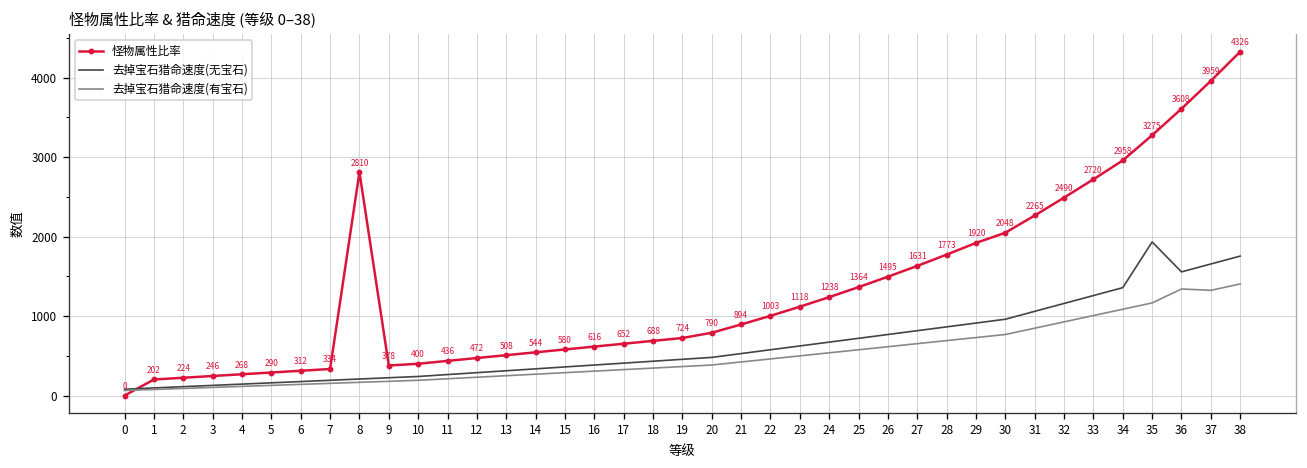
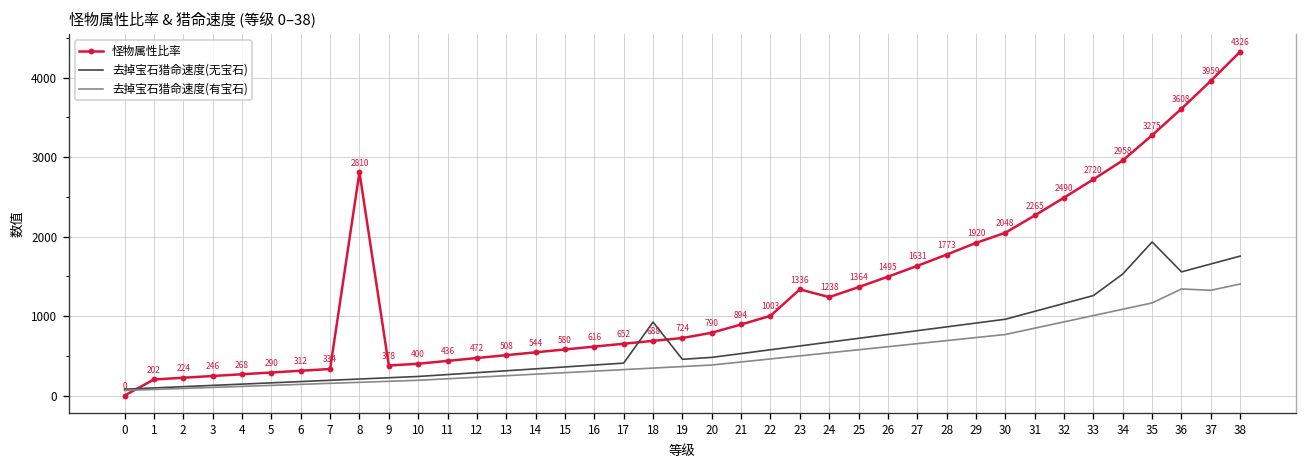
去掉宝石猎命速度(无宝石), 18: 400 -> 900
怪物属性比率, 23: 1118 -> 1336
去掉宝石猎命速度(无宝石), 34: 1400 -> 1500
